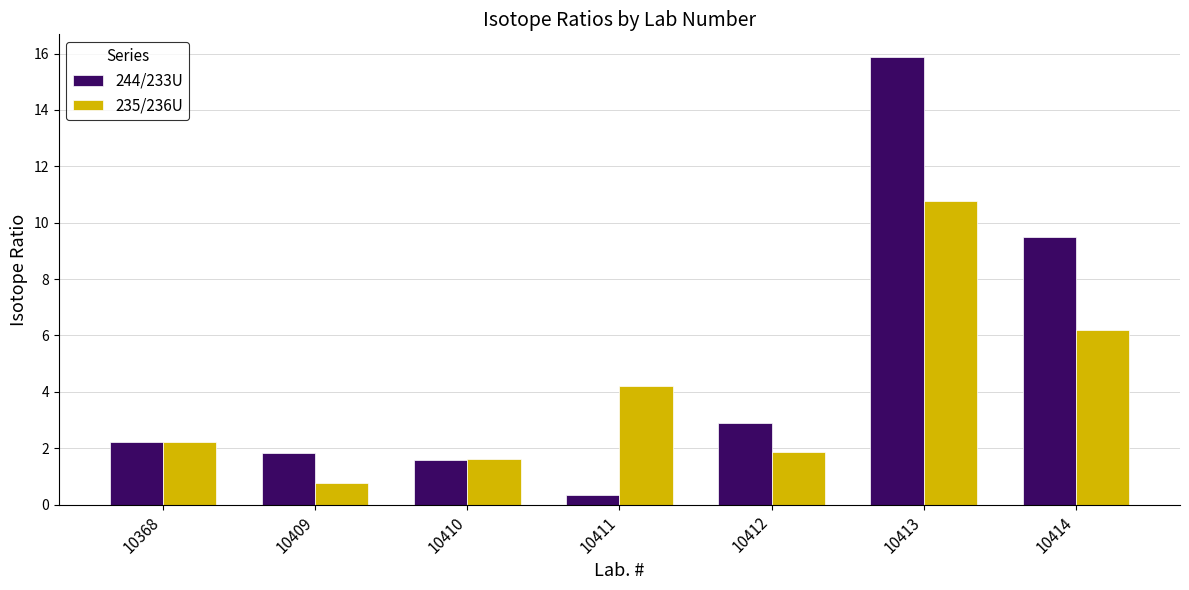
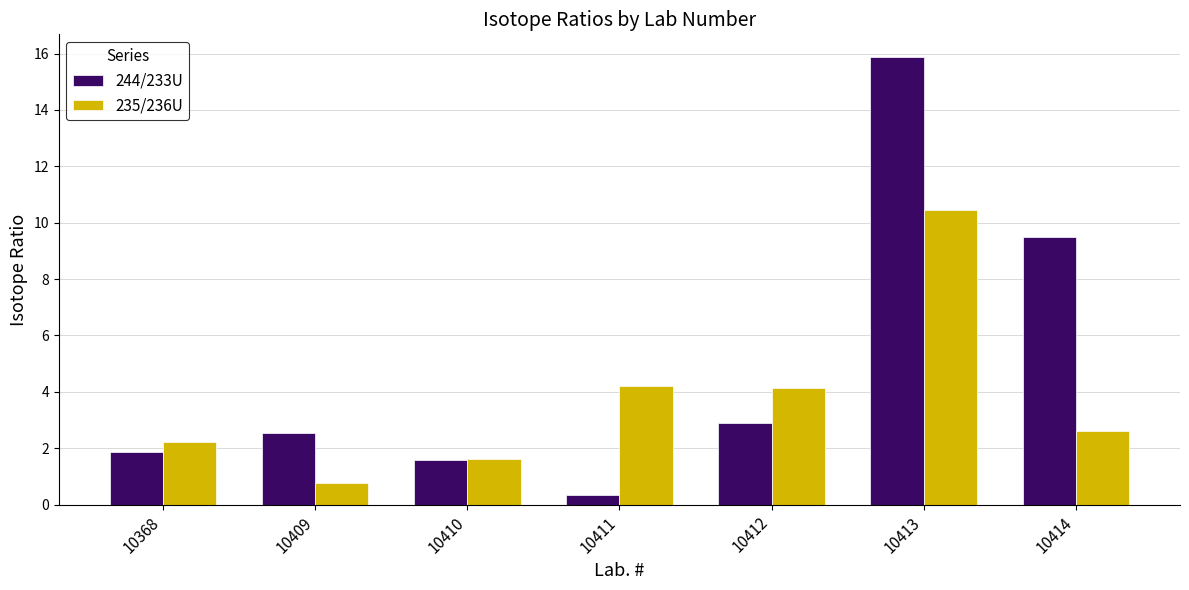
244/233U, 10368: 2.2 -> 1.9
244/233U, 10409: 1.8 -> 2.6
235/236U, 10412: 1.9 -> 4.1
235/236U, 10413: 10.8 -> 10.4
235/236U, 10414: 6.2 -> 2.6
